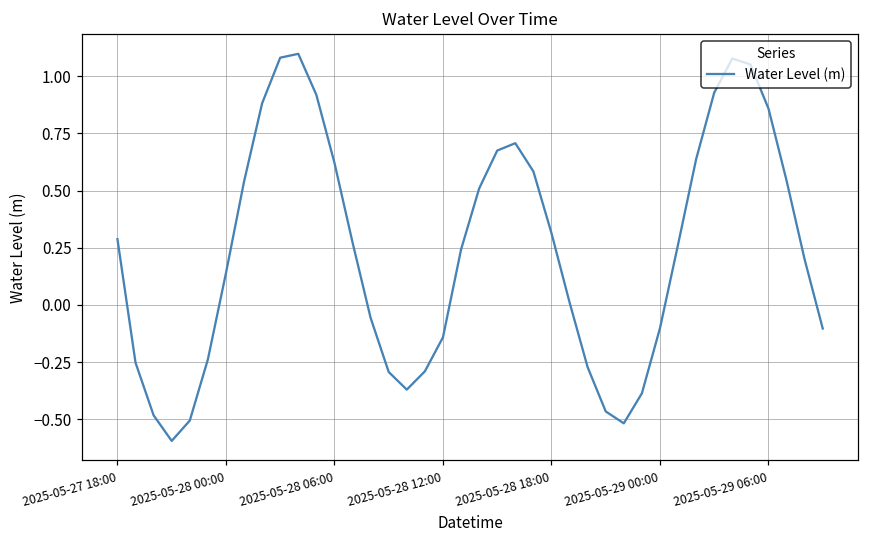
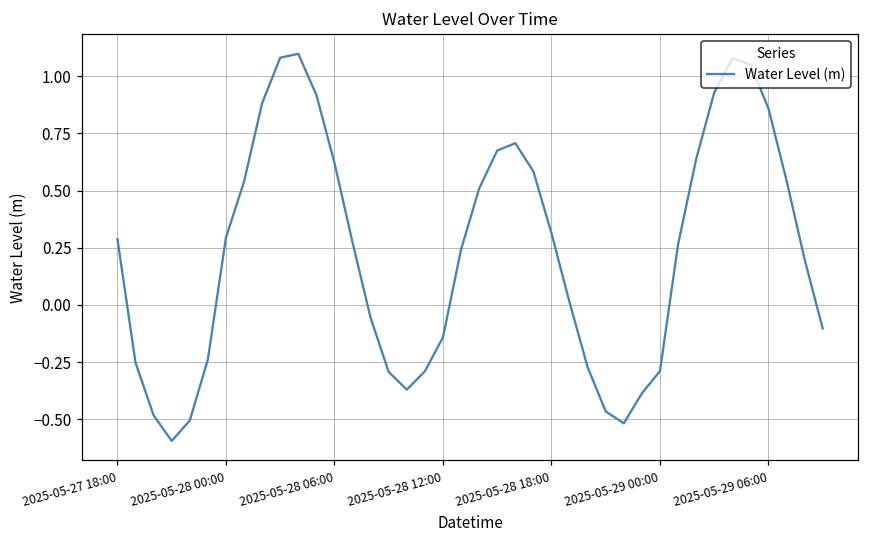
2025-05-28 00:00: 0.14 -> 0.29
2025-05-29 00:00: -0.10 -> -0.29
